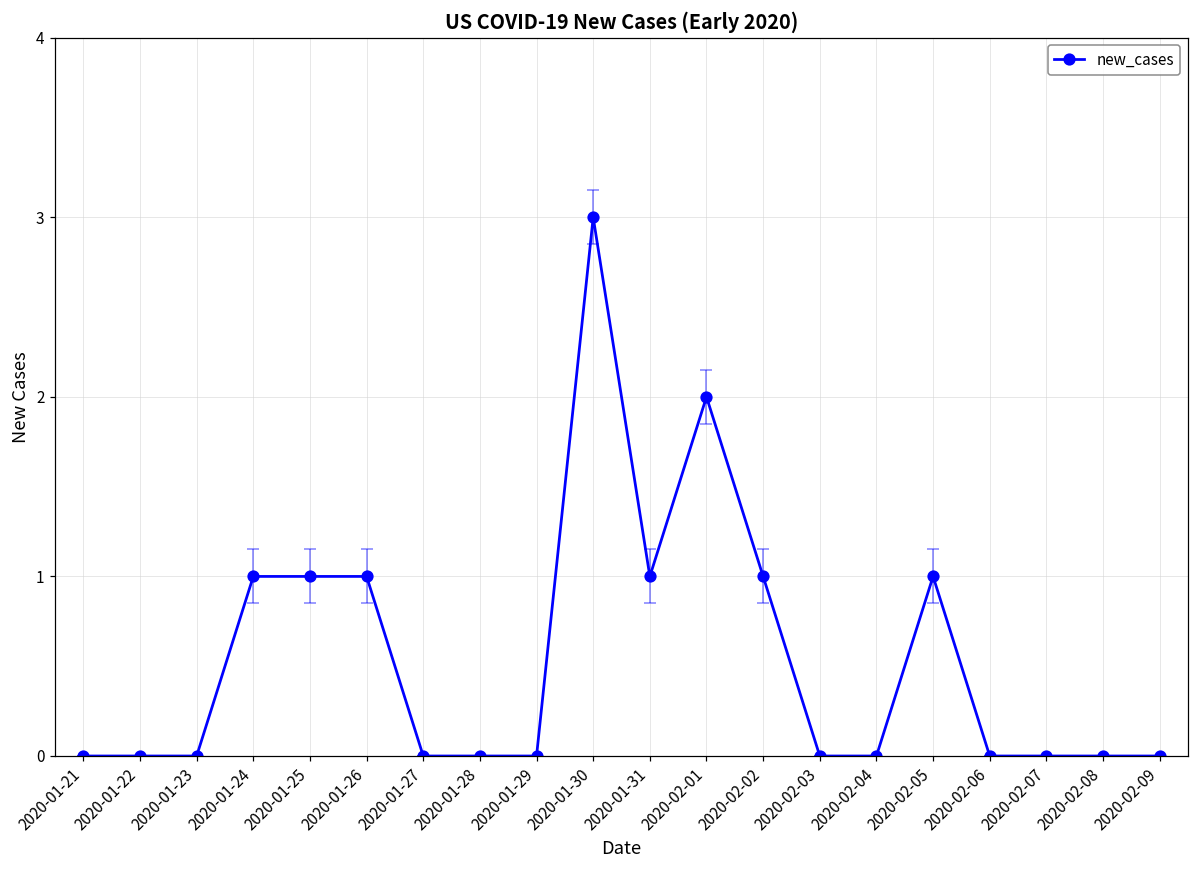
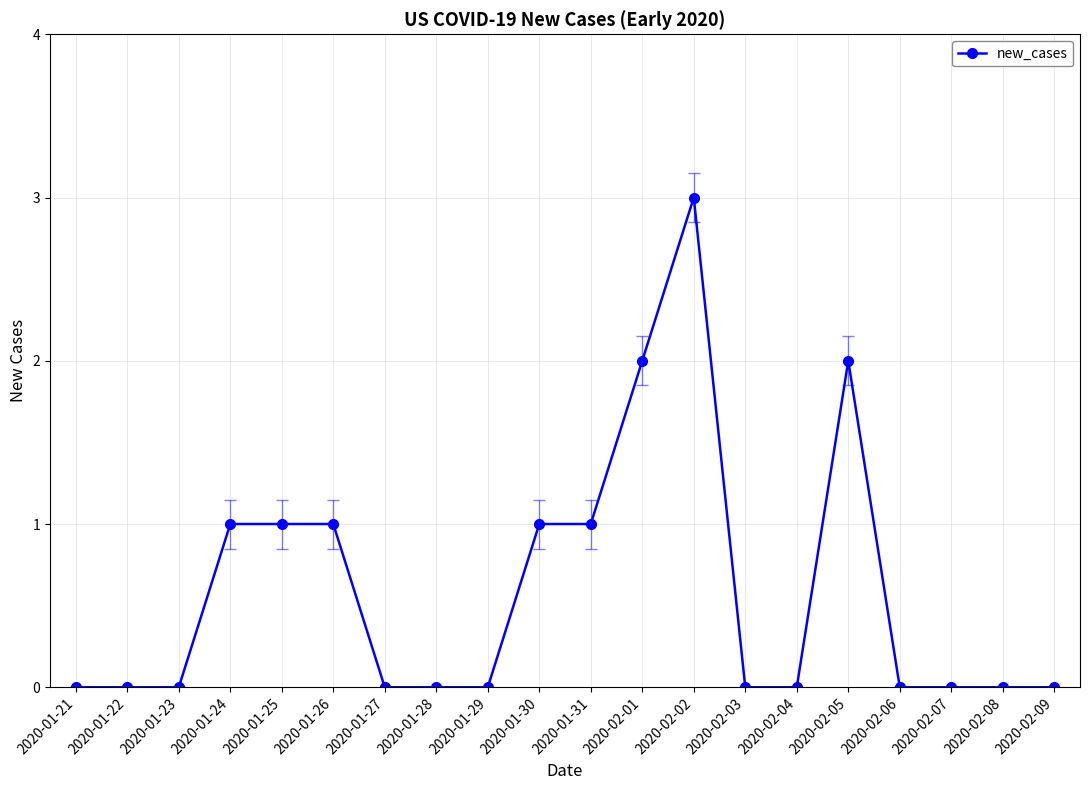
new_cases, 2020-01-30: 3 -> 1
new_cases, 2020-02-02: 1 -> 3
new_cases, 2020-02-05: 1 -> 2
